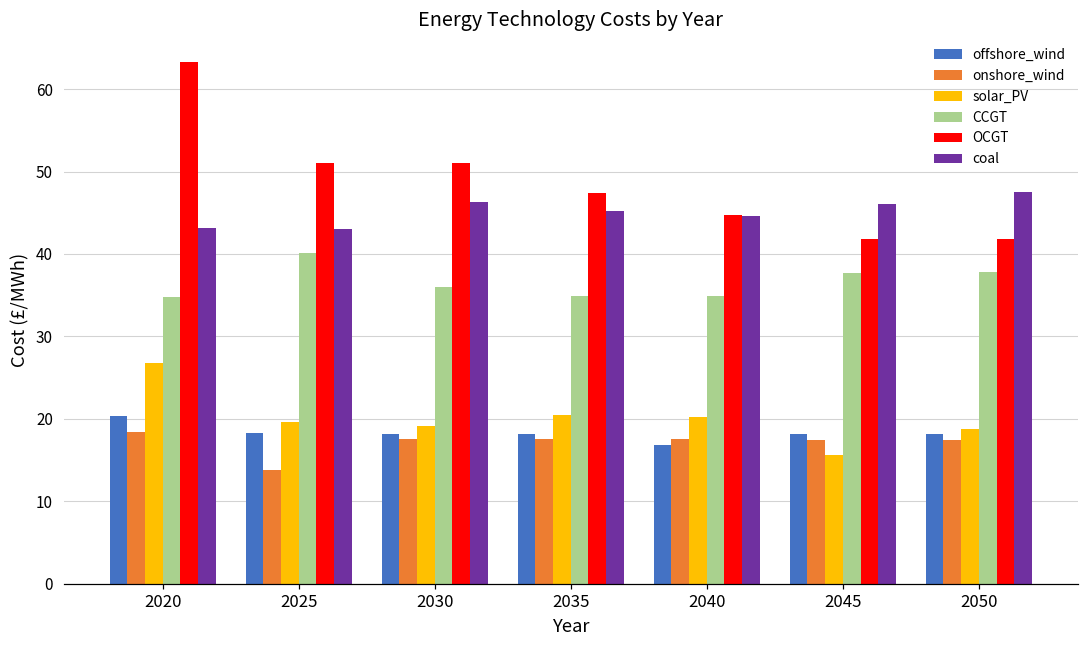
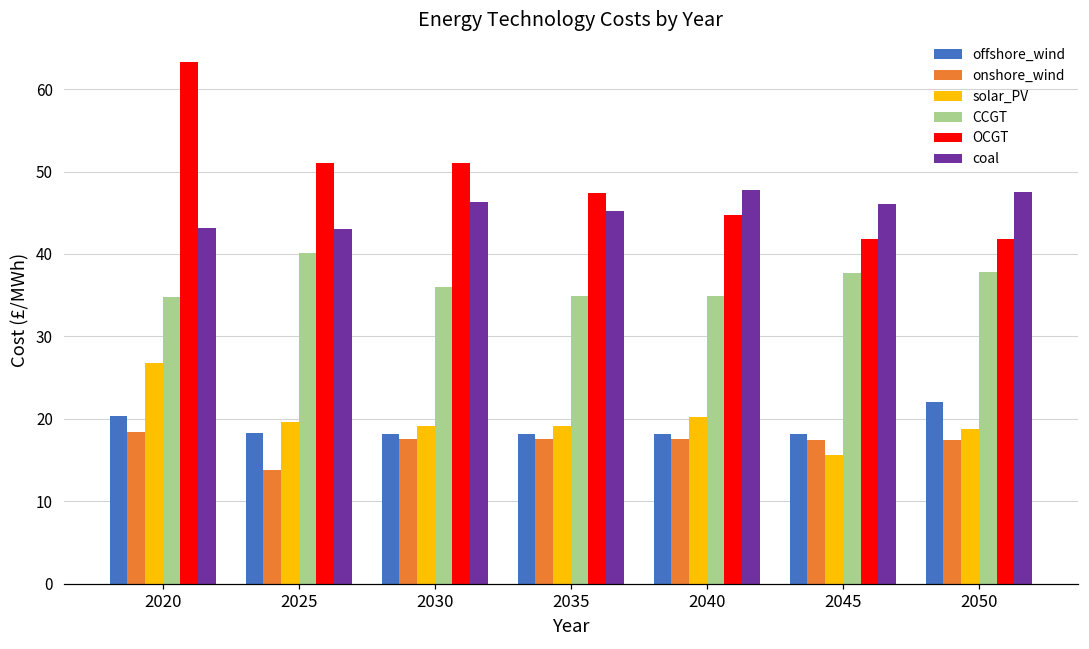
solar_PV, 2035: 21 -> 19
offshore_wind, 2040: 17 -> 18
coal, 2040: 45 -> 48
offshore_wind, 2050: 18 -> 22
